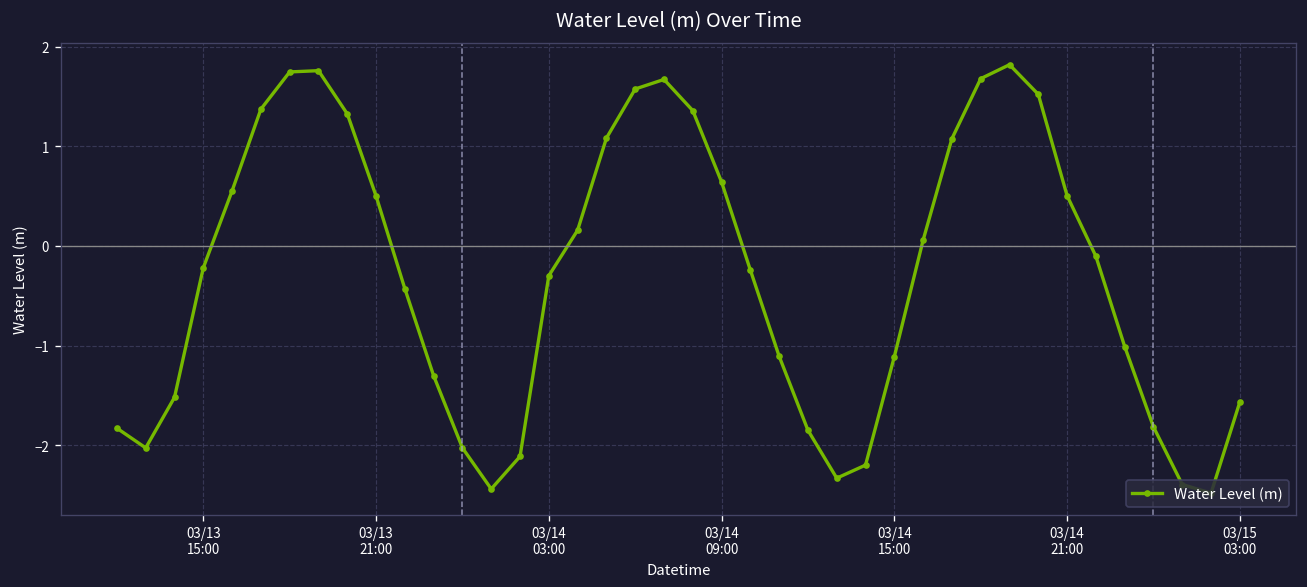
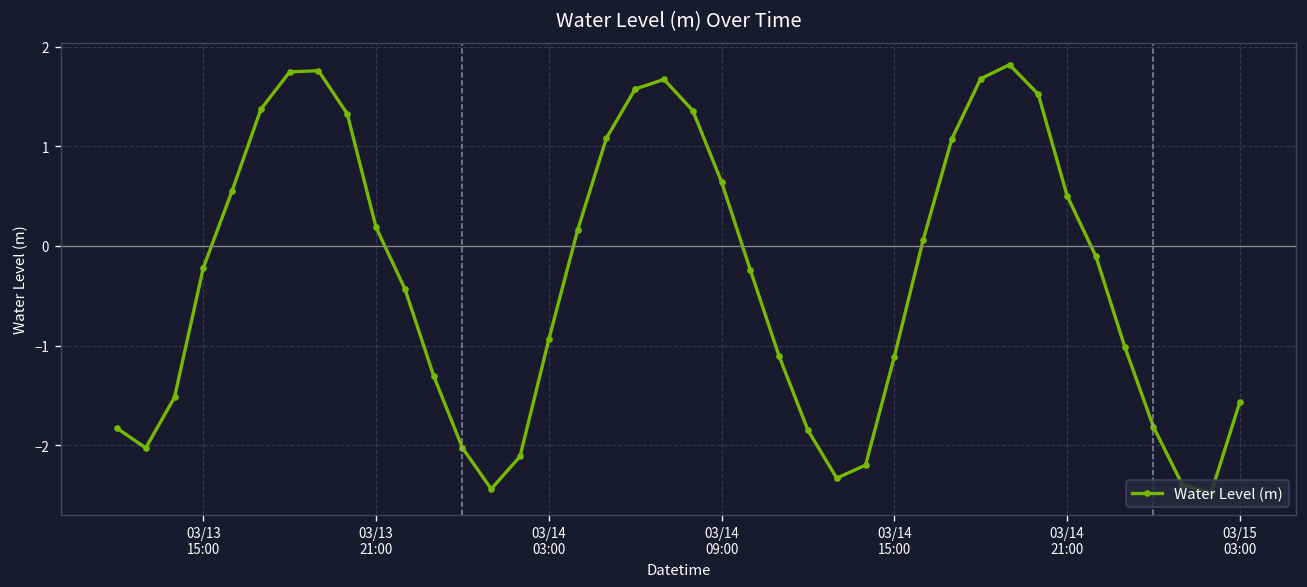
03/13 21:00: 0.5 -> 0.2
03/14 03:00: -0.3 -> -0.9
